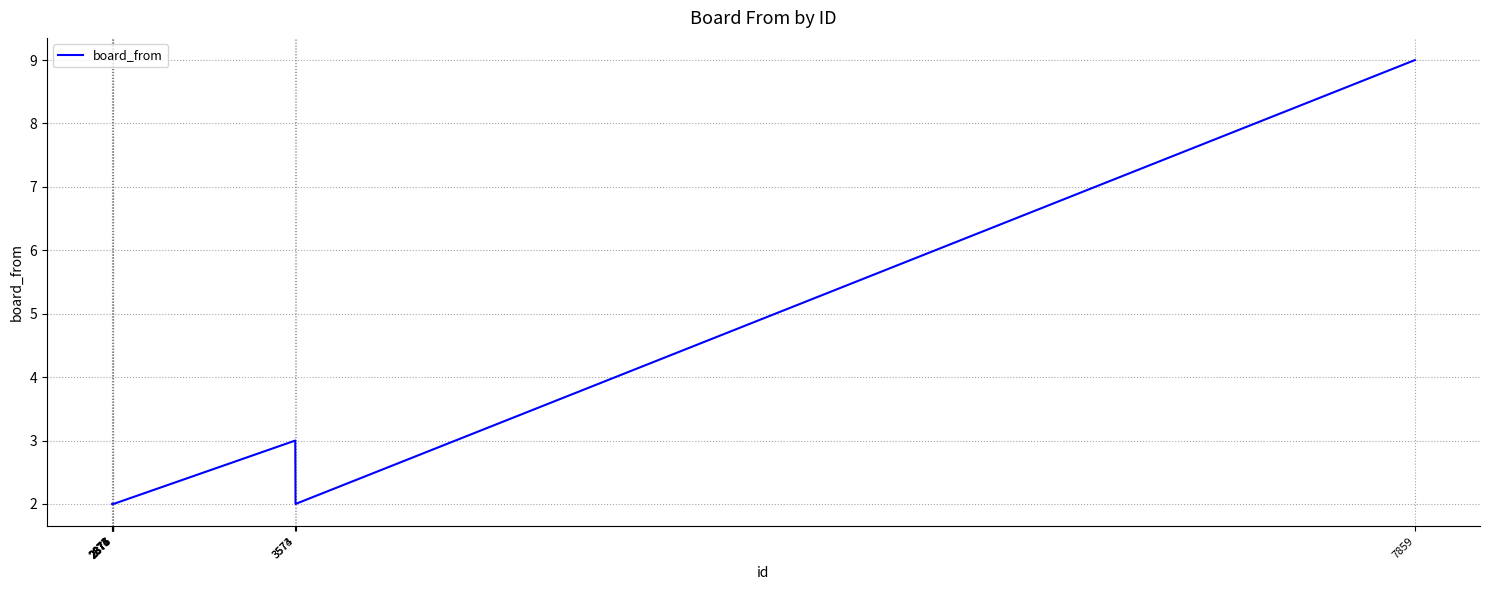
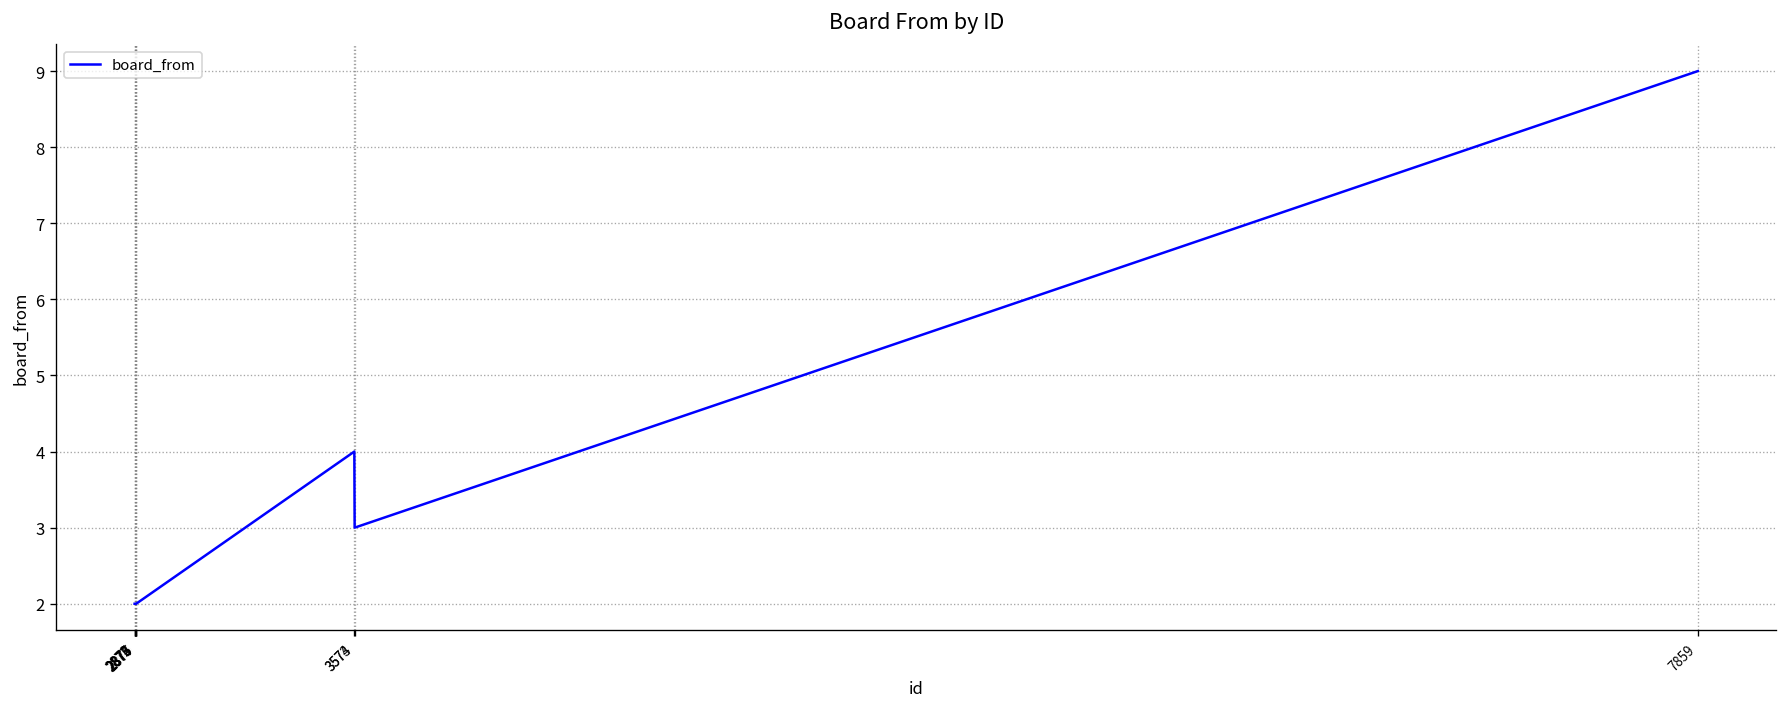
3573: 3 -> 4
3574: 2 -> 3
